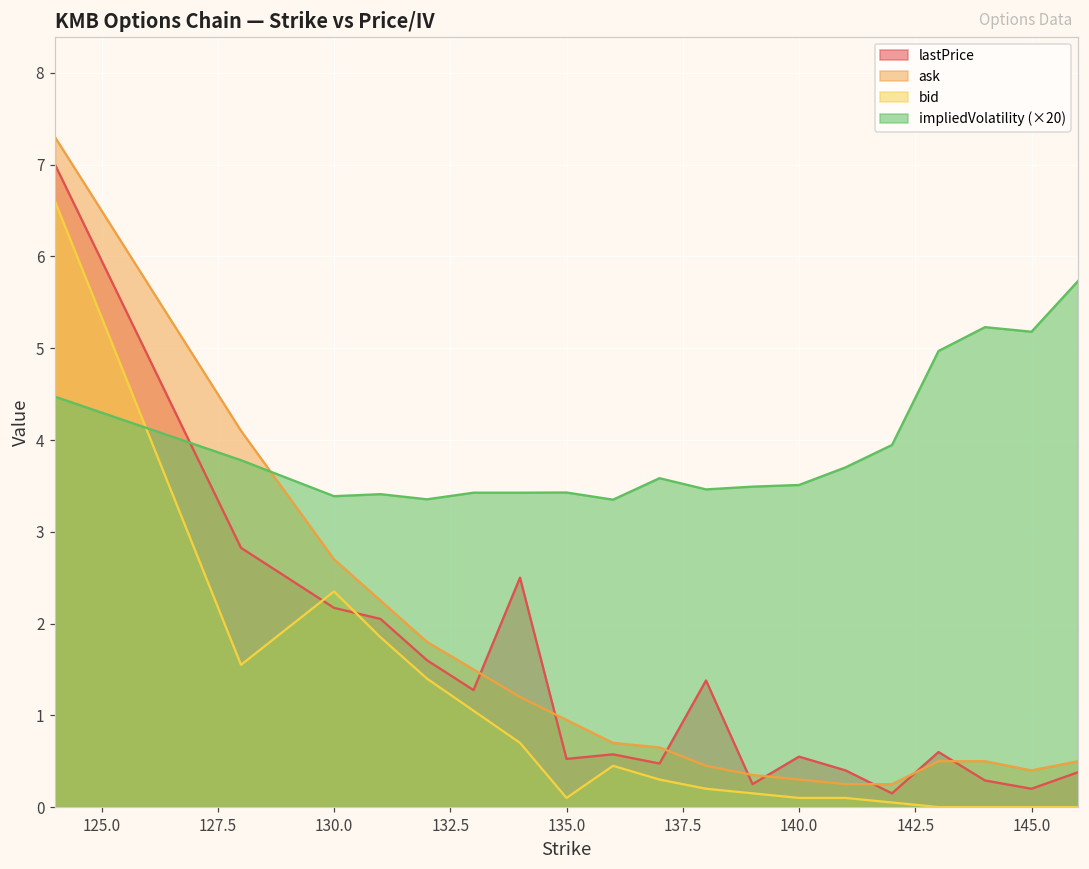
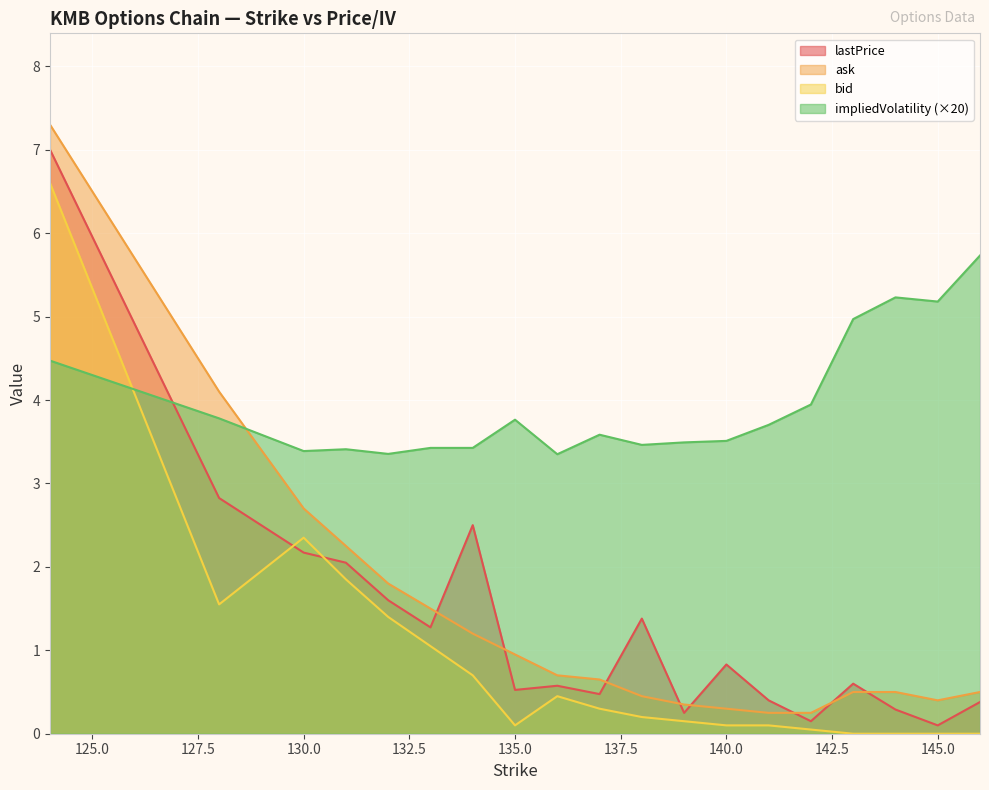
impliedVolatility (×20), 135.0: 3.4 -> 3.8
lastPrice, 140.0: 0.6 -> 0.8
lastPrice, 145.0: 0.2 -> 0.1
